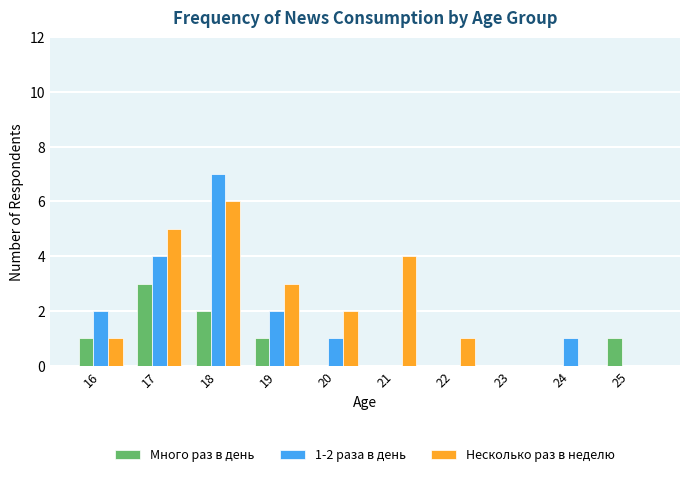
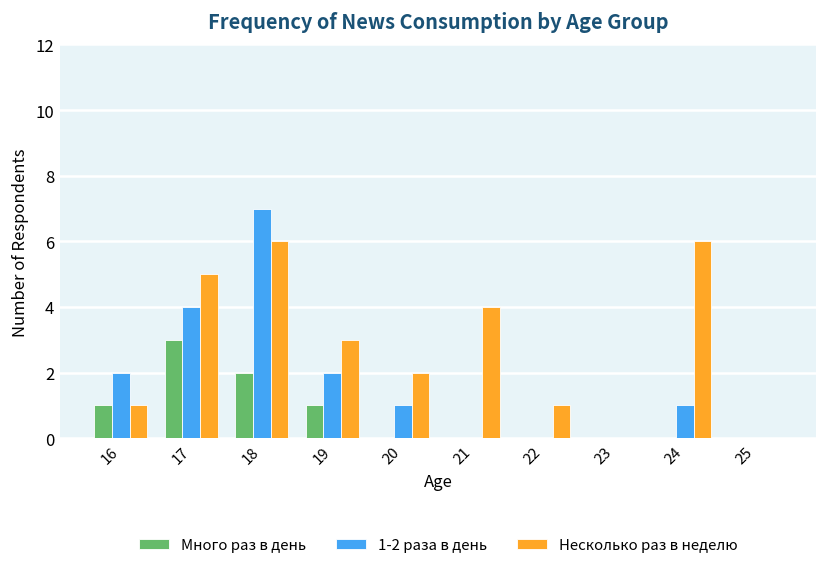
Несколько раз в неделю, 24: 0 -> 6
Много раз в день, 25: 1 -> 0
